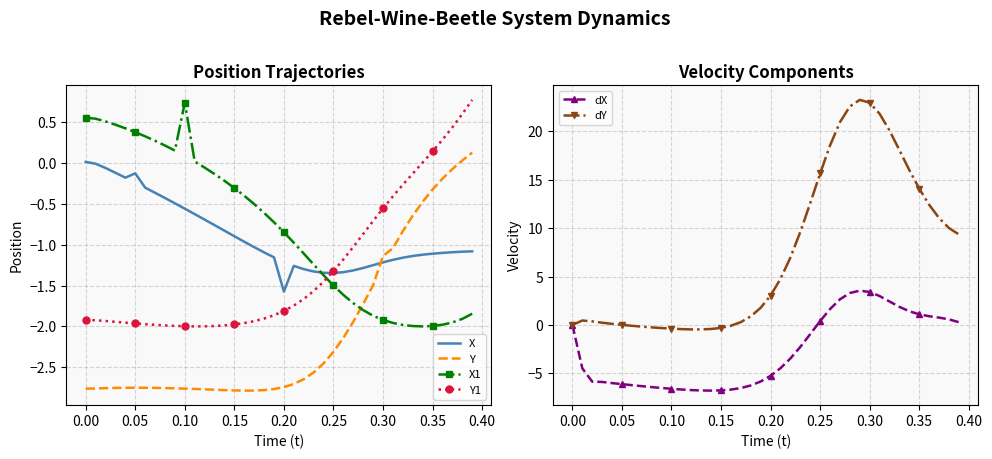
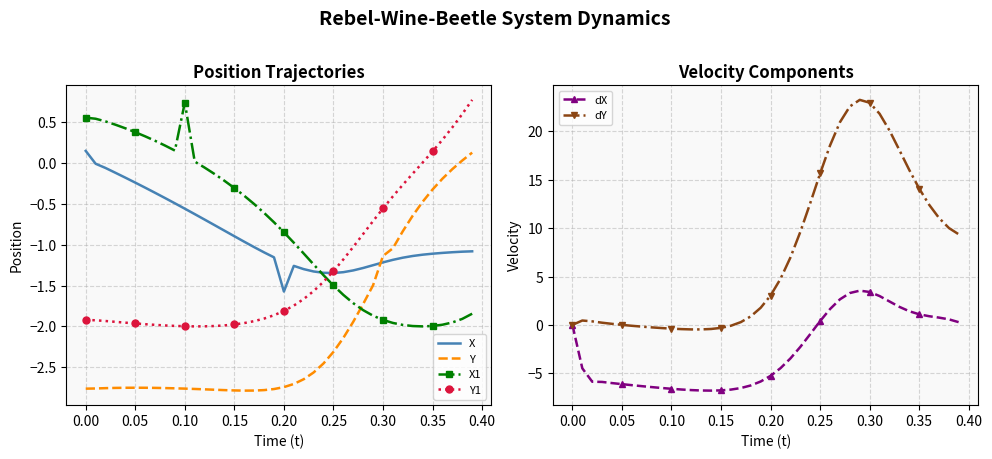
Position Trajectories, X, 0.00: 0.0 -> 0.1
Position Trajectories, X, 0.05: -0.1 -> -0.2
